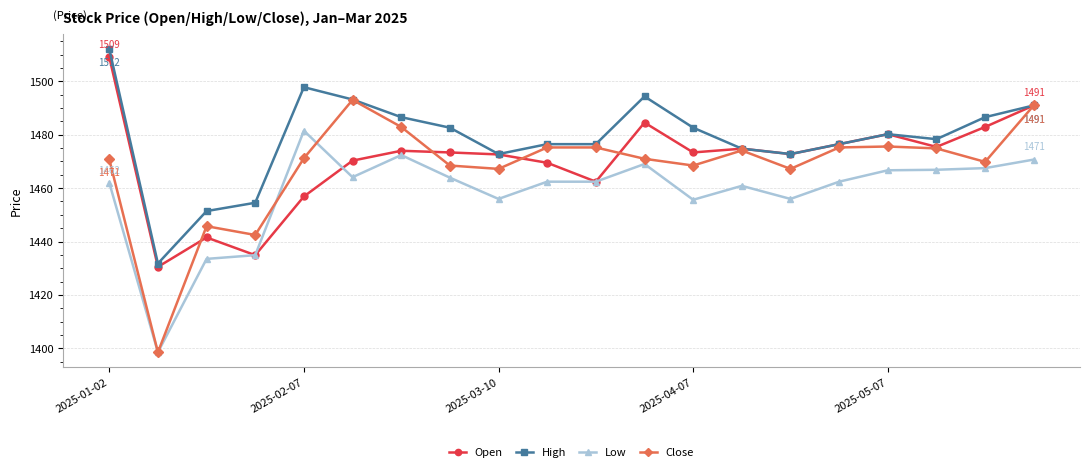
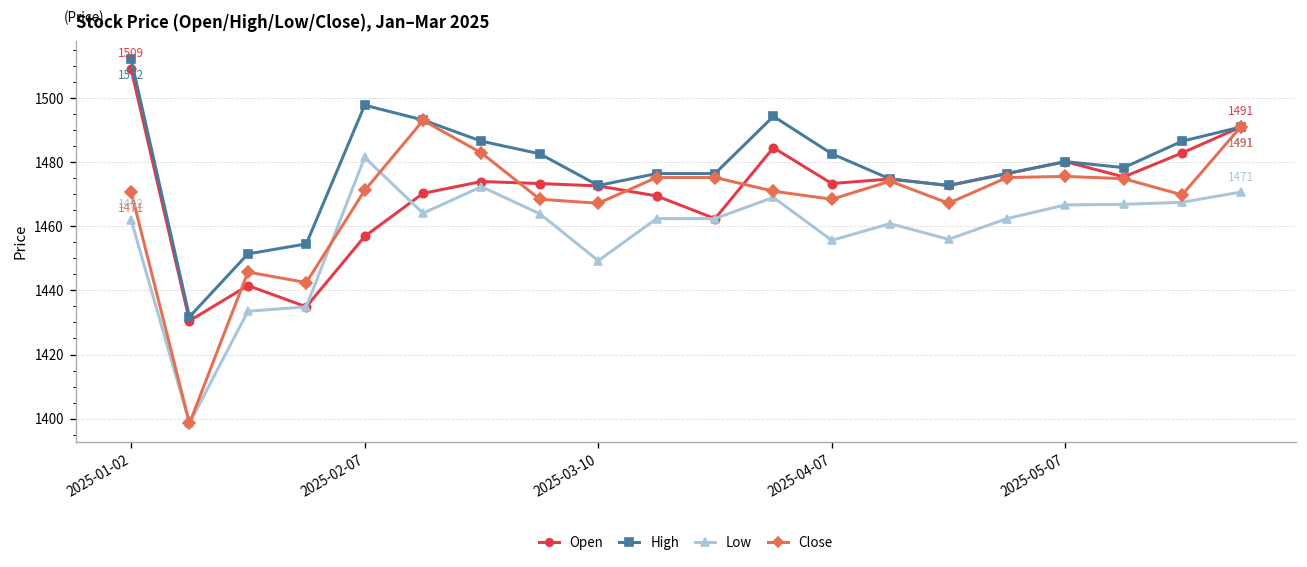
Low, 2025-03-10: 1456 -> 1449
